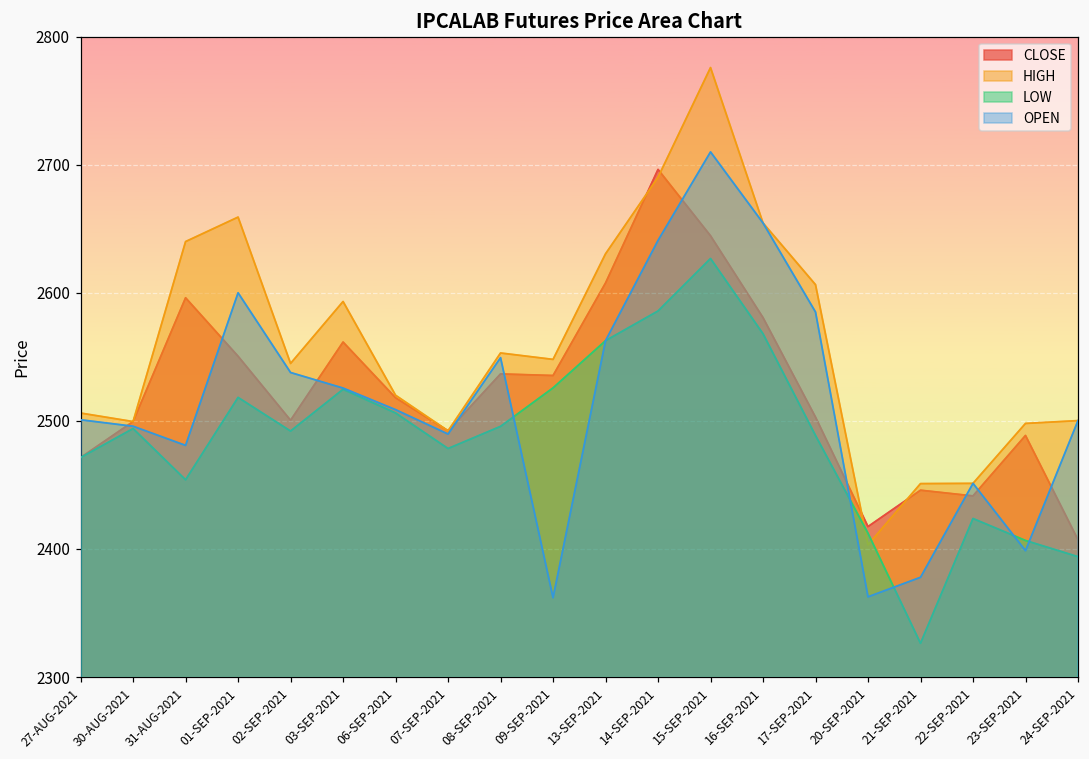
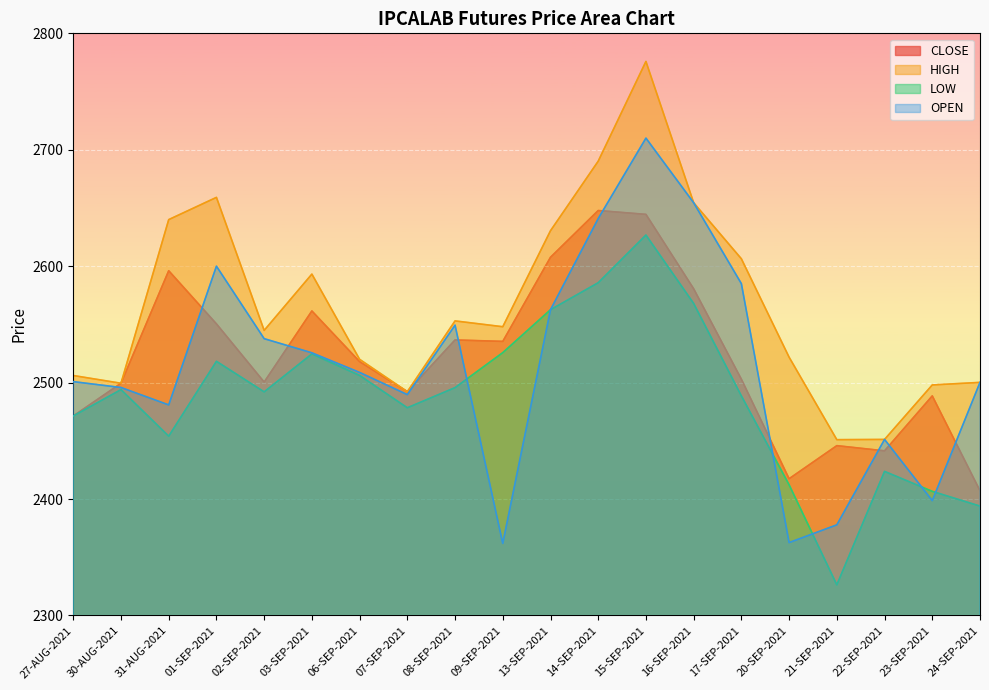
CLOSE, 14-SEP-2021: 2696 -> 2648
HIGH, 20-SEP-2021: 2403 -> 2522
